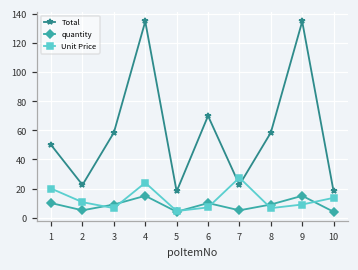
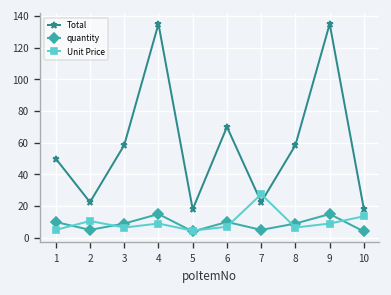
Unit Price, 1: 20 -> 5
Unit Price, 4: 24 -> 9
